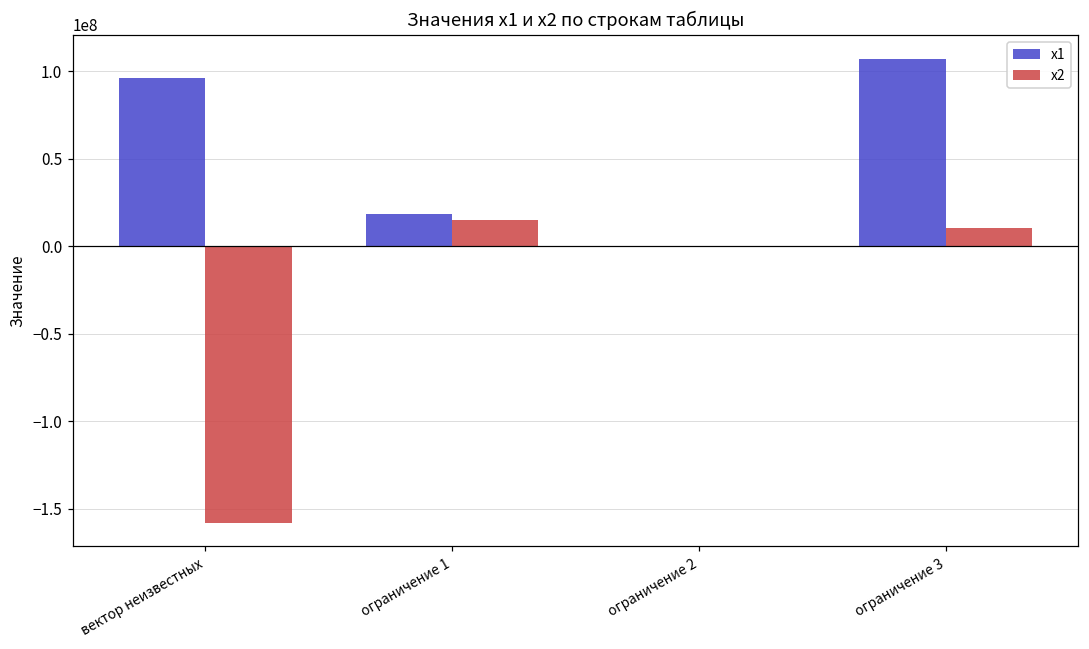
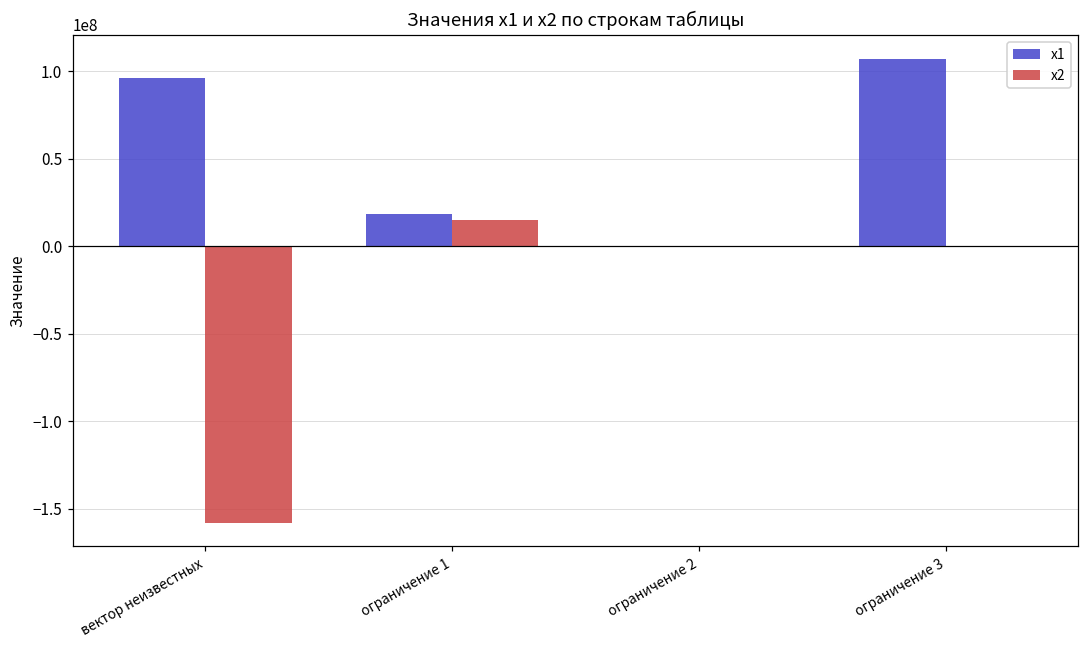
x2, ограничение 3: 10000000 -> 0
